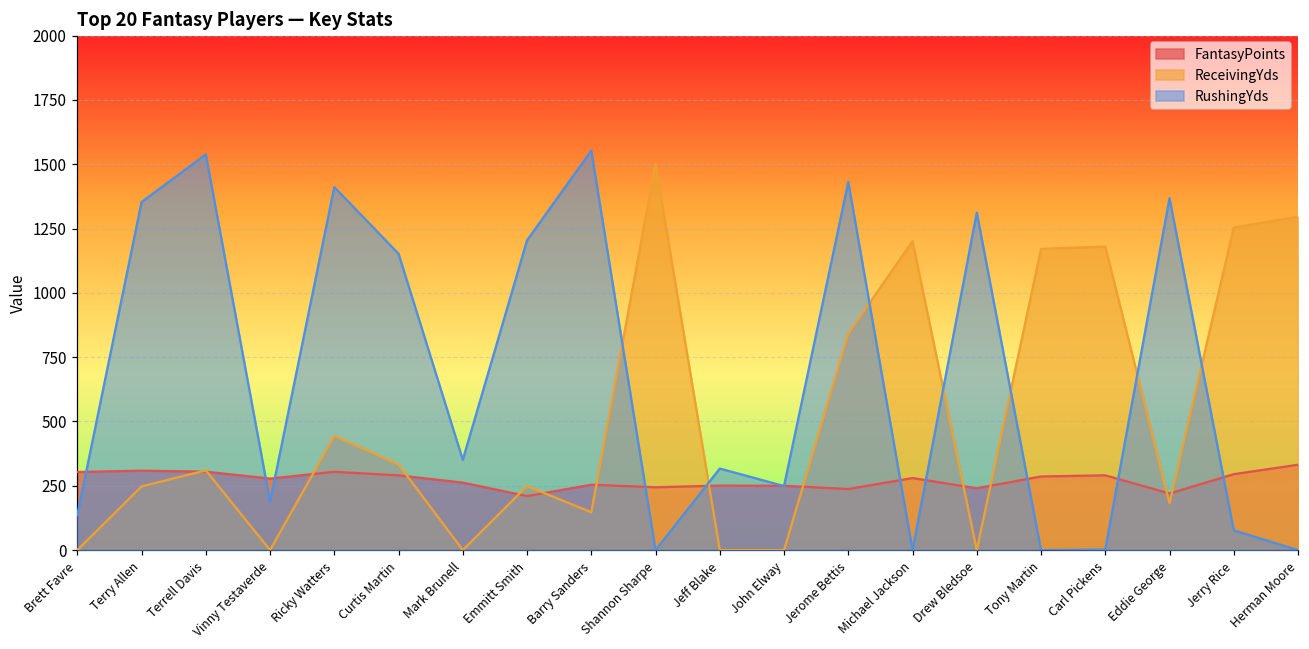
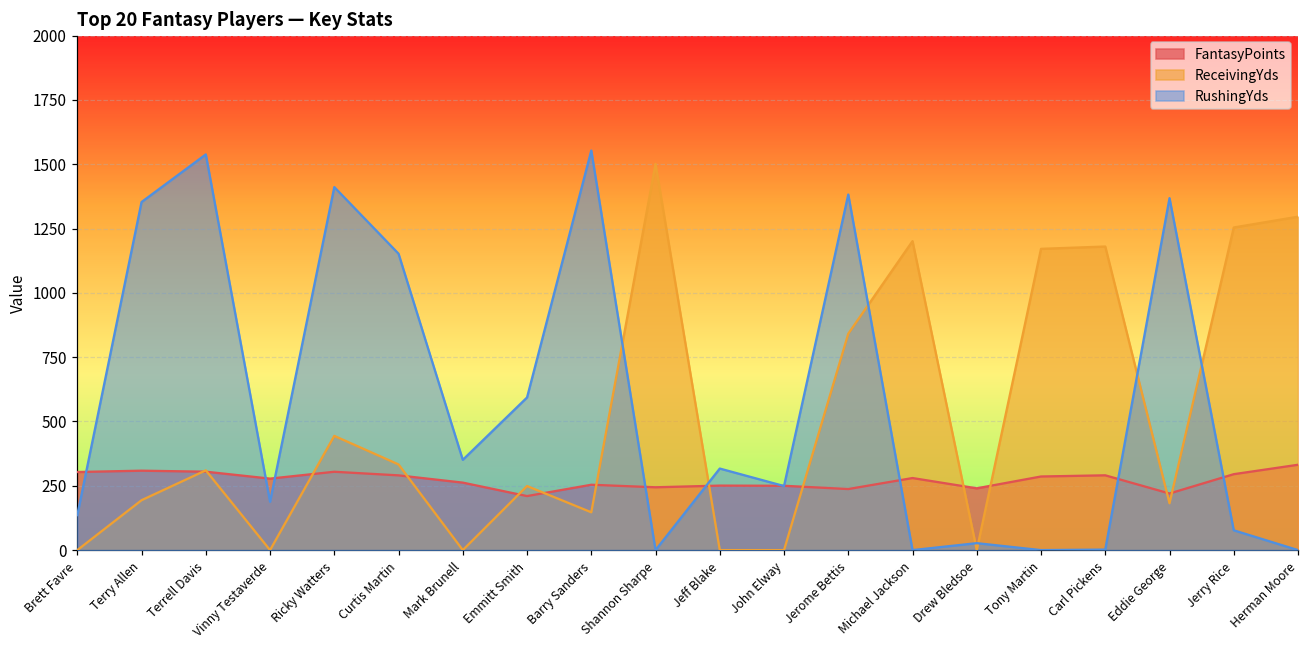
ReceivingYds, Terry Allen: 250 -> 190
RushingYds, Emmitt Smith: 1200 -> 590
RushingYds, Jerome Bettis: 1430 -> 1380
RushingYds, Drew Bledsoe: 1310 -> 30
